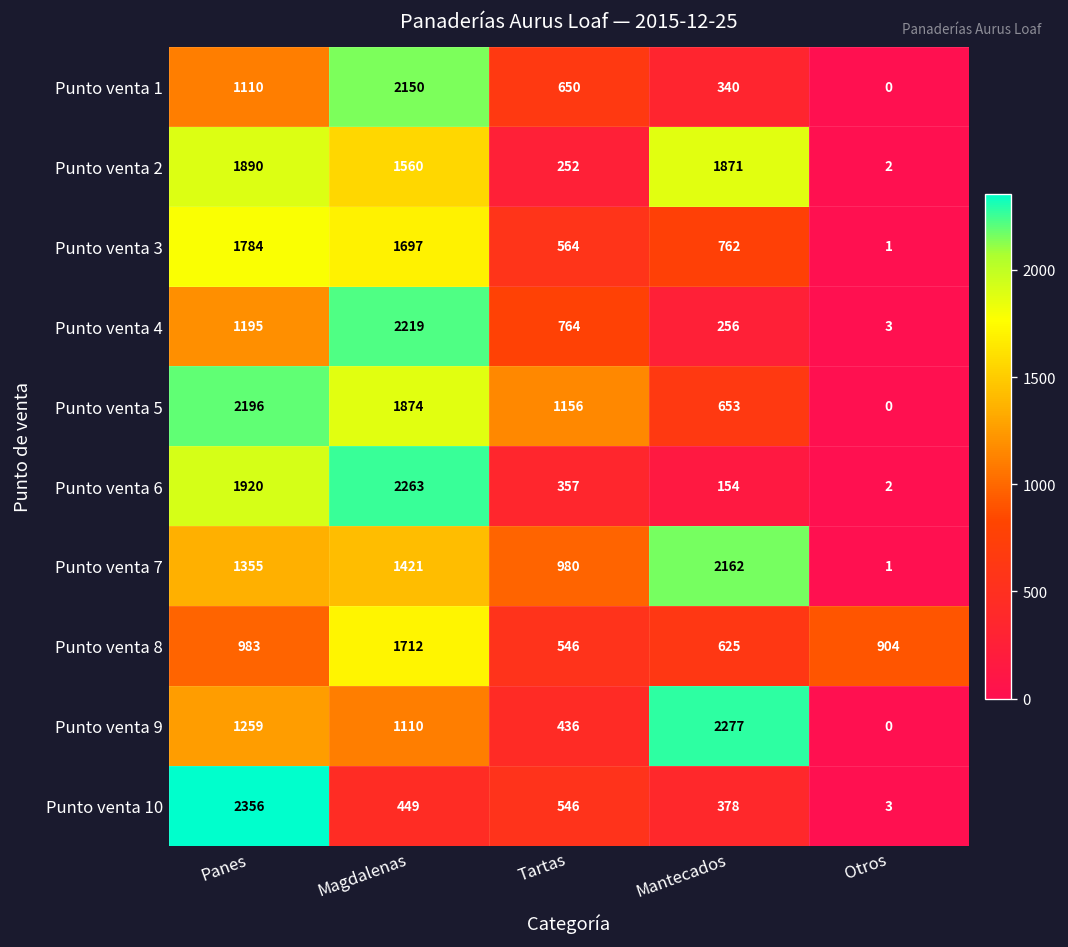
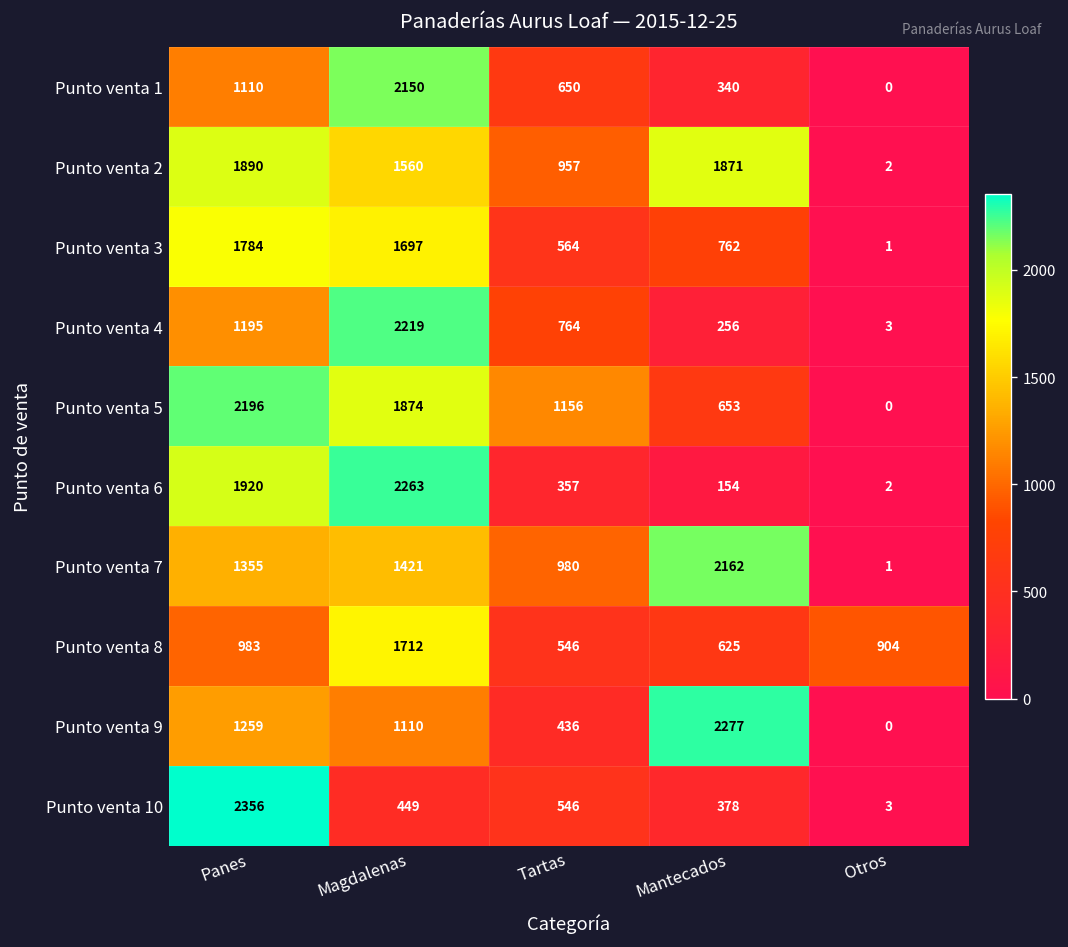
Punto venta 2, Tartas: 252 -> 957
